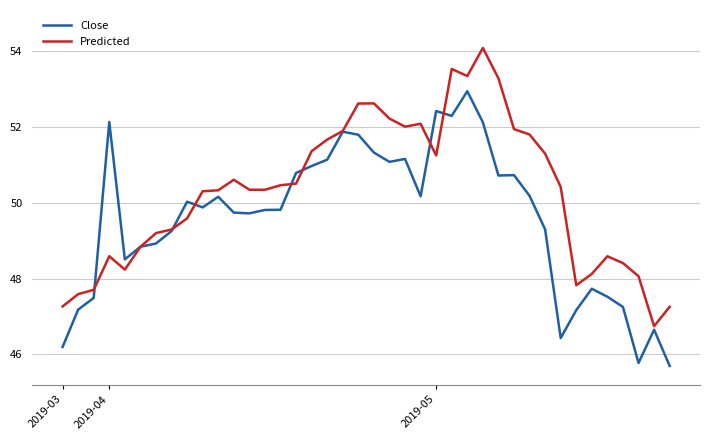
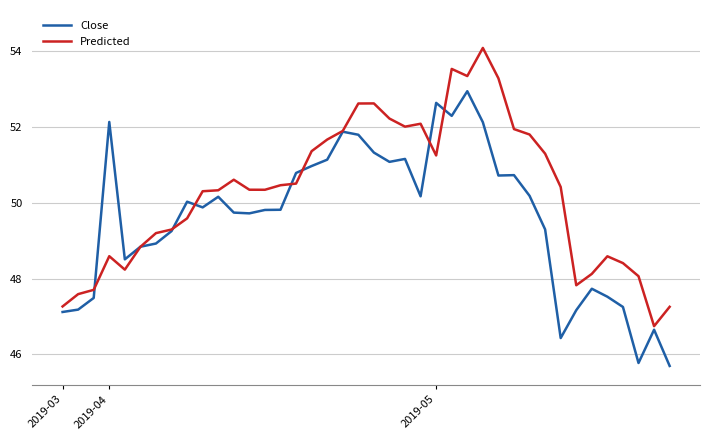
Close, 2019-03: 46.2 -> 47.1
Close, 2019-05: 52.4 -> 52.6
